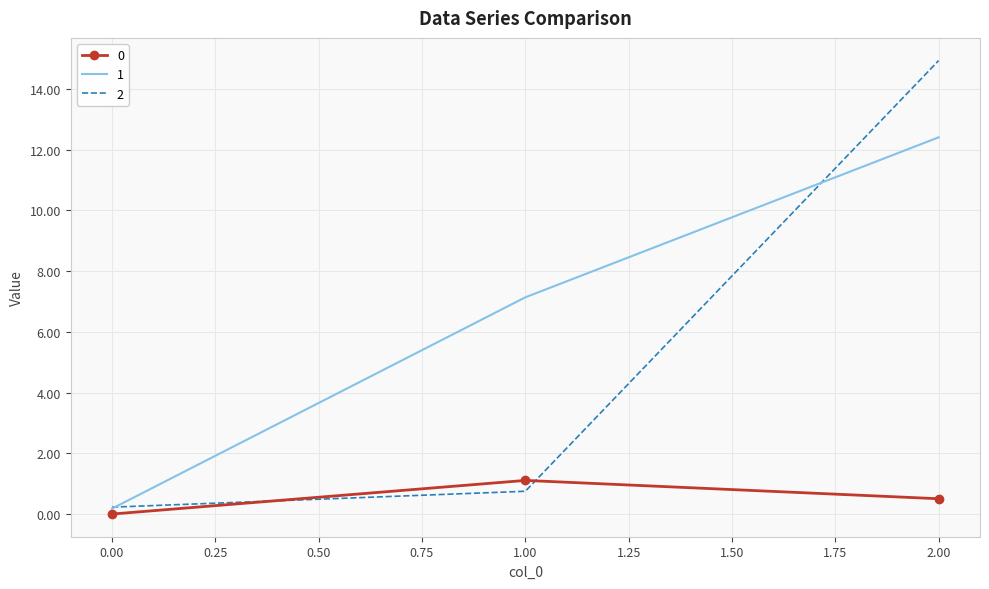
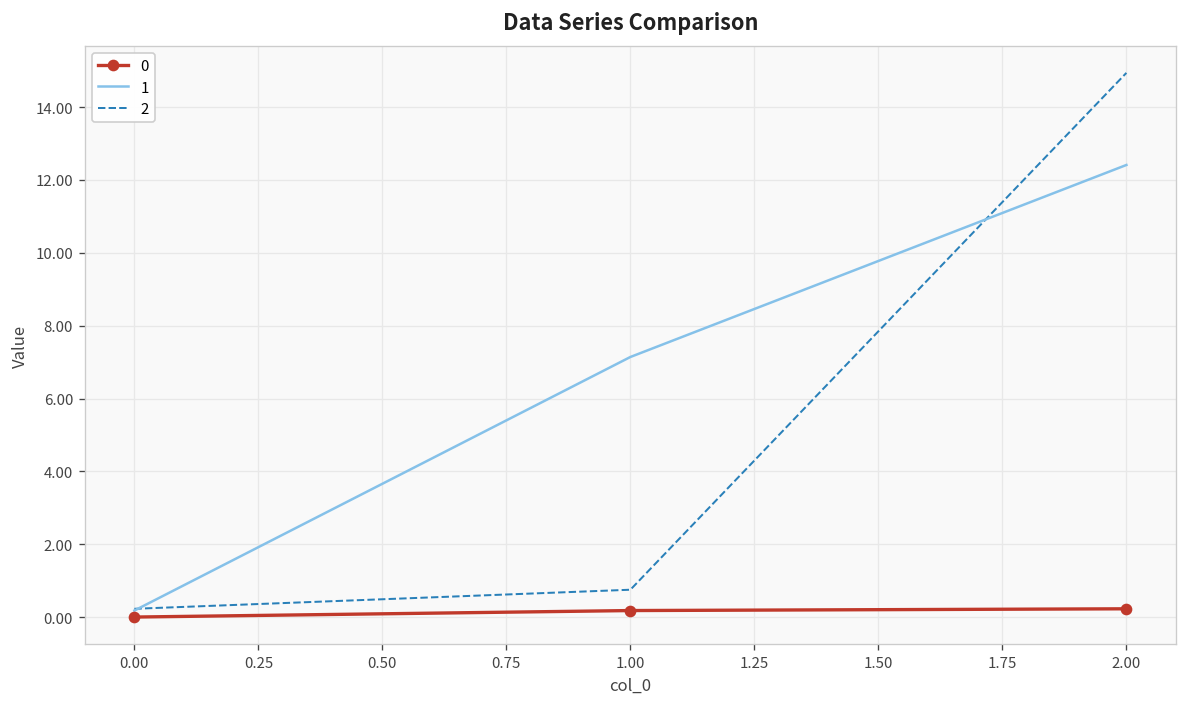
0, 1.00: 1.1 -> 0.2
0, 2.00: 0.5 -> 0.2
